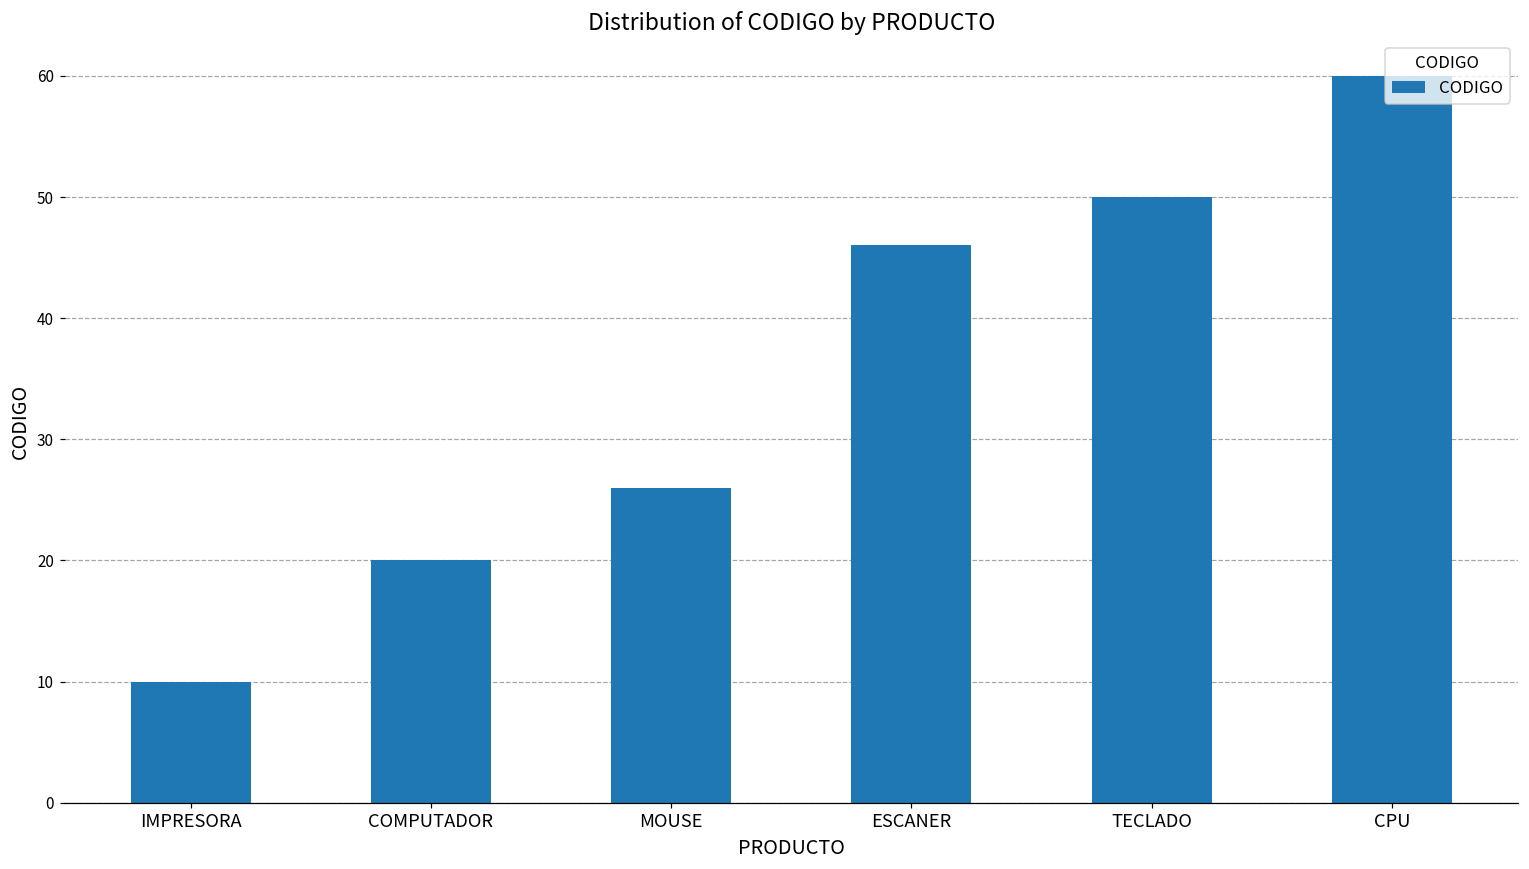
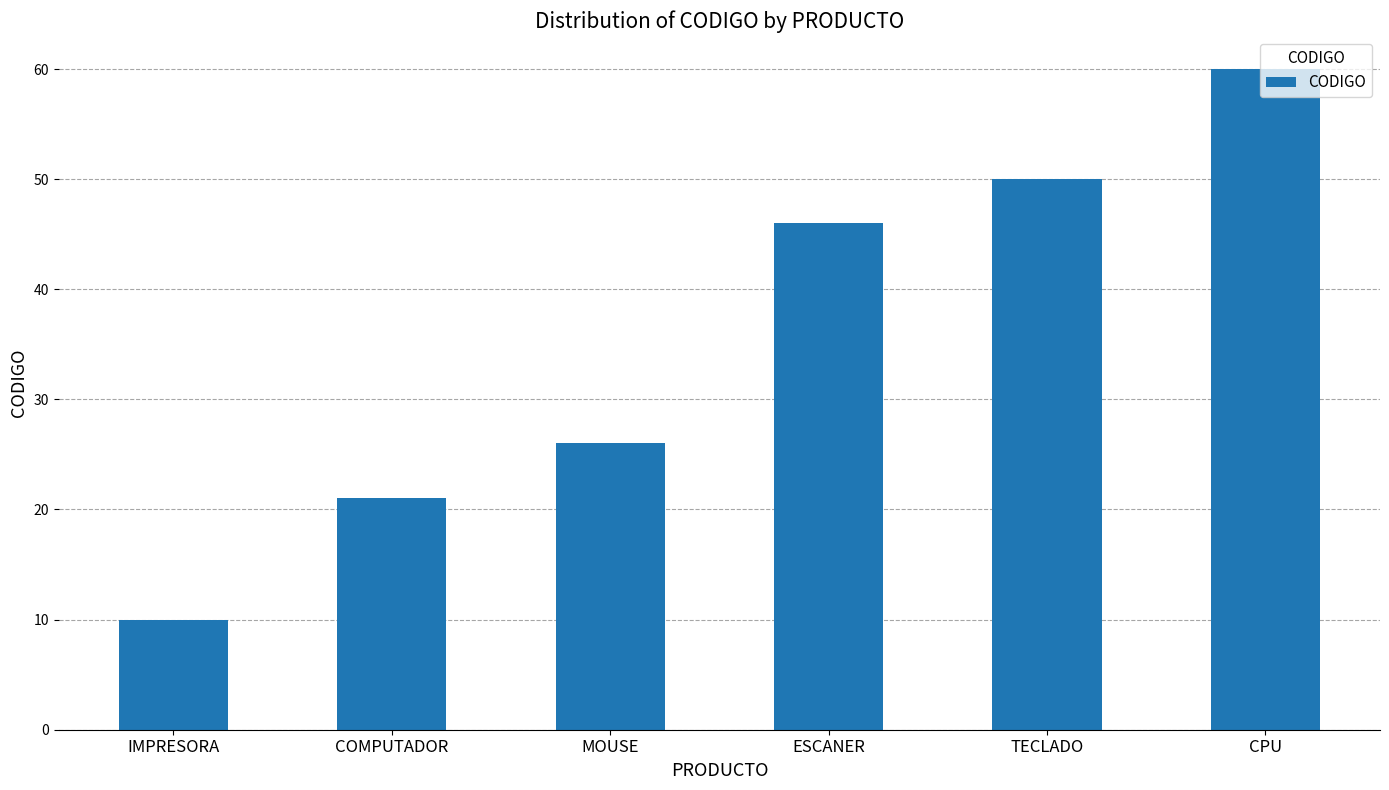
COMPUTADOR: 20 -> 21
